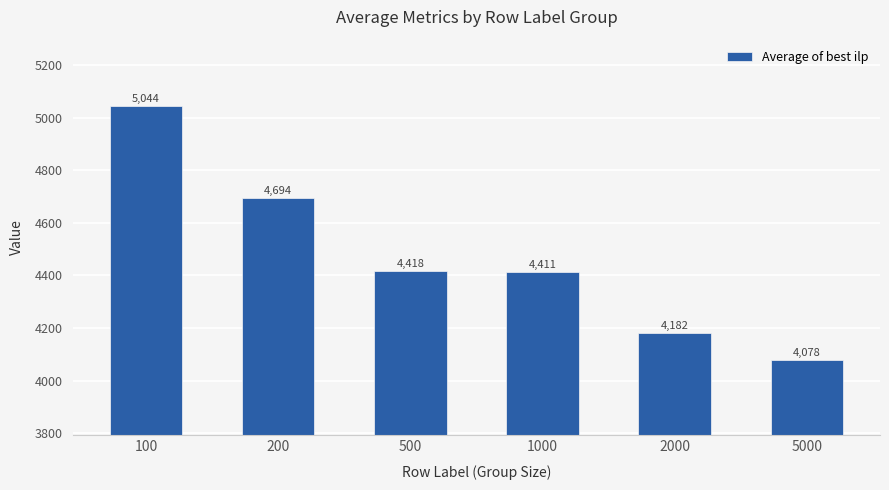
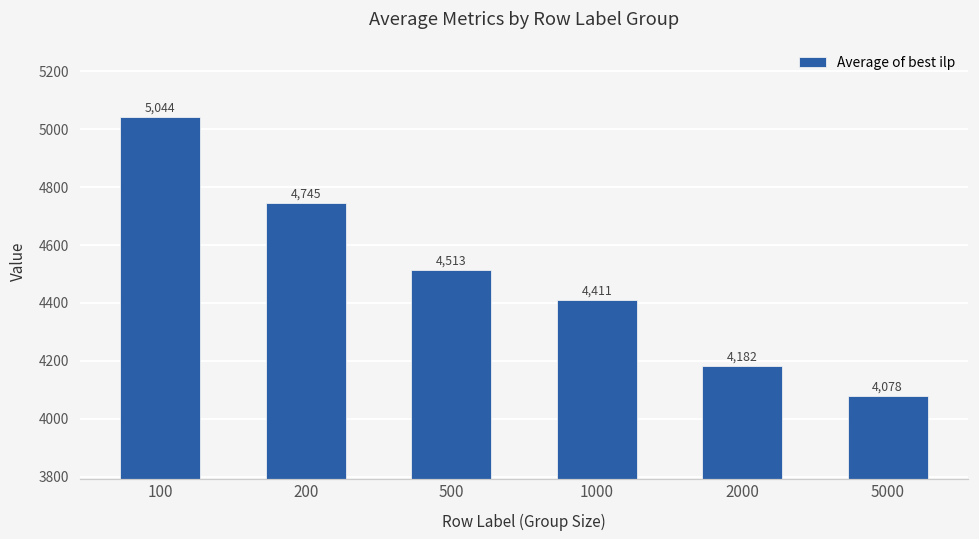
200: 4,694 -> 4,745
500: 4,418 -> 4,513
